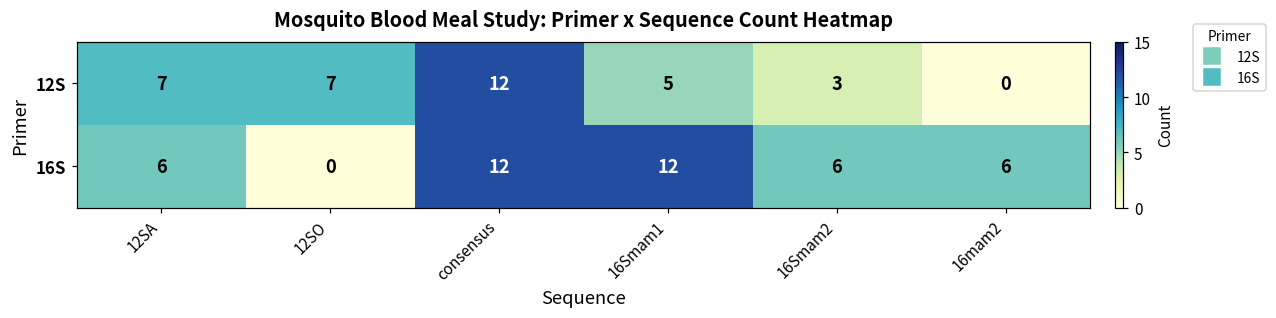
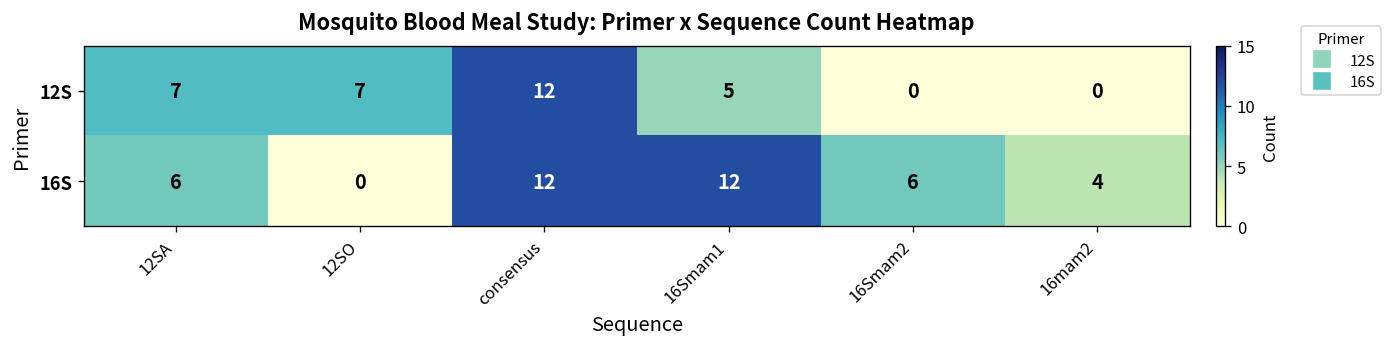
12S, 16Smam2: 3 -> 0
16S, 16mam2: 6 -> 4
